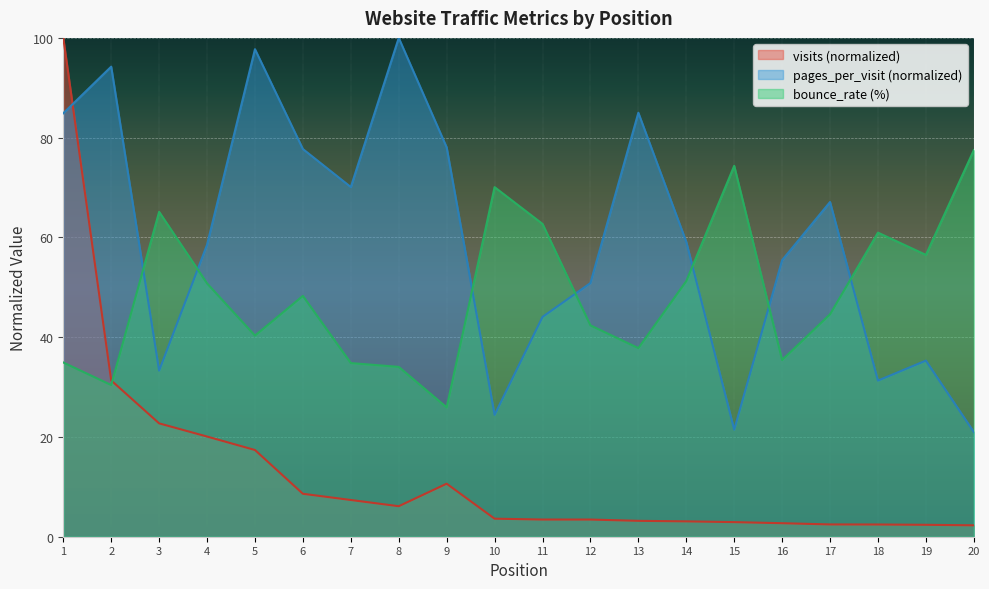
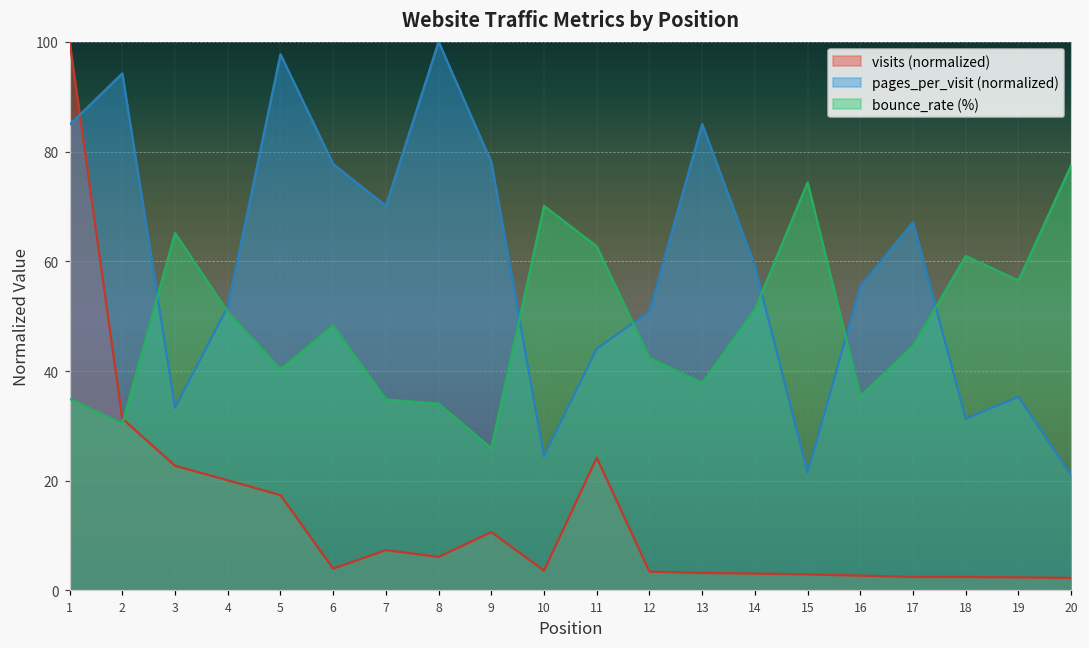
pages_per_visit (normalized), 4: 59 -> 52
visits (normalized), 6: 9 -> 4
visits (normalized), 11: 3 -> 24
